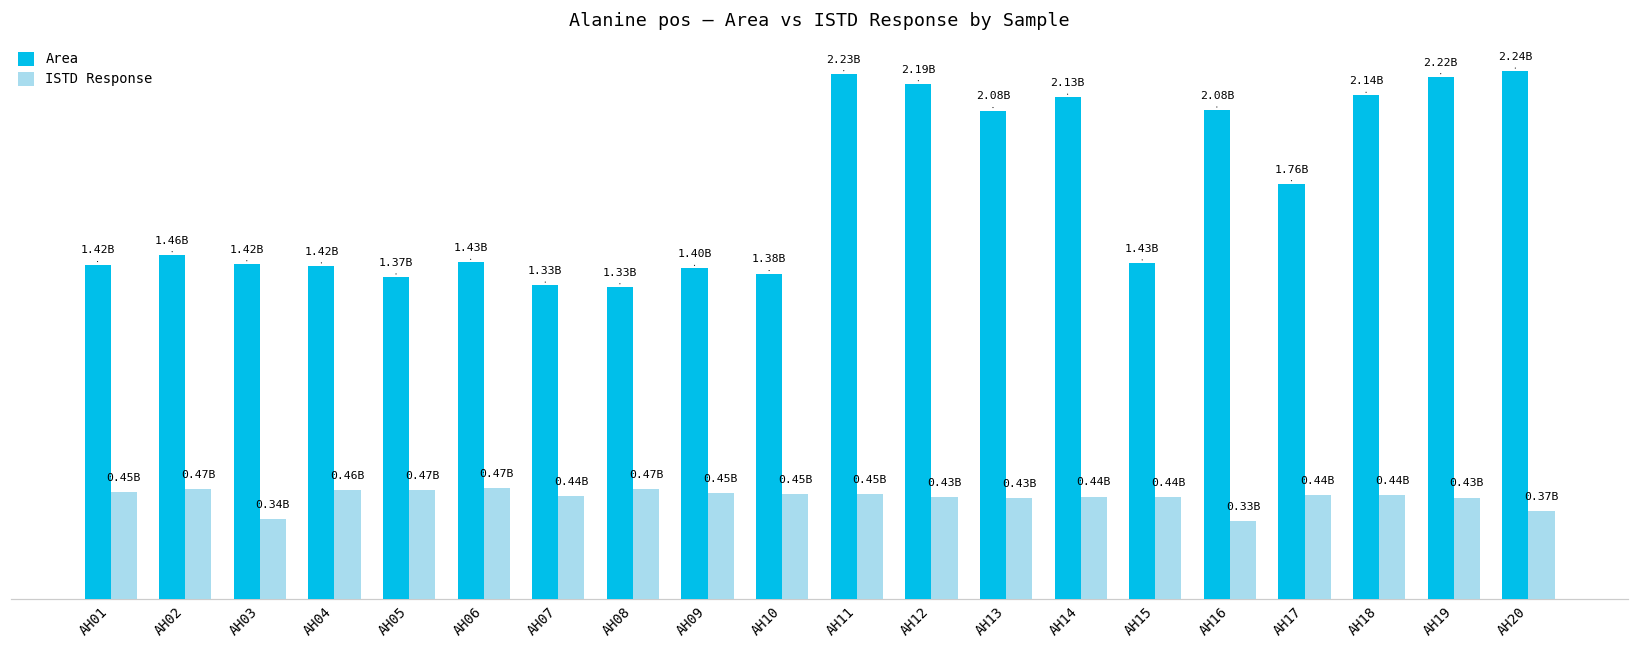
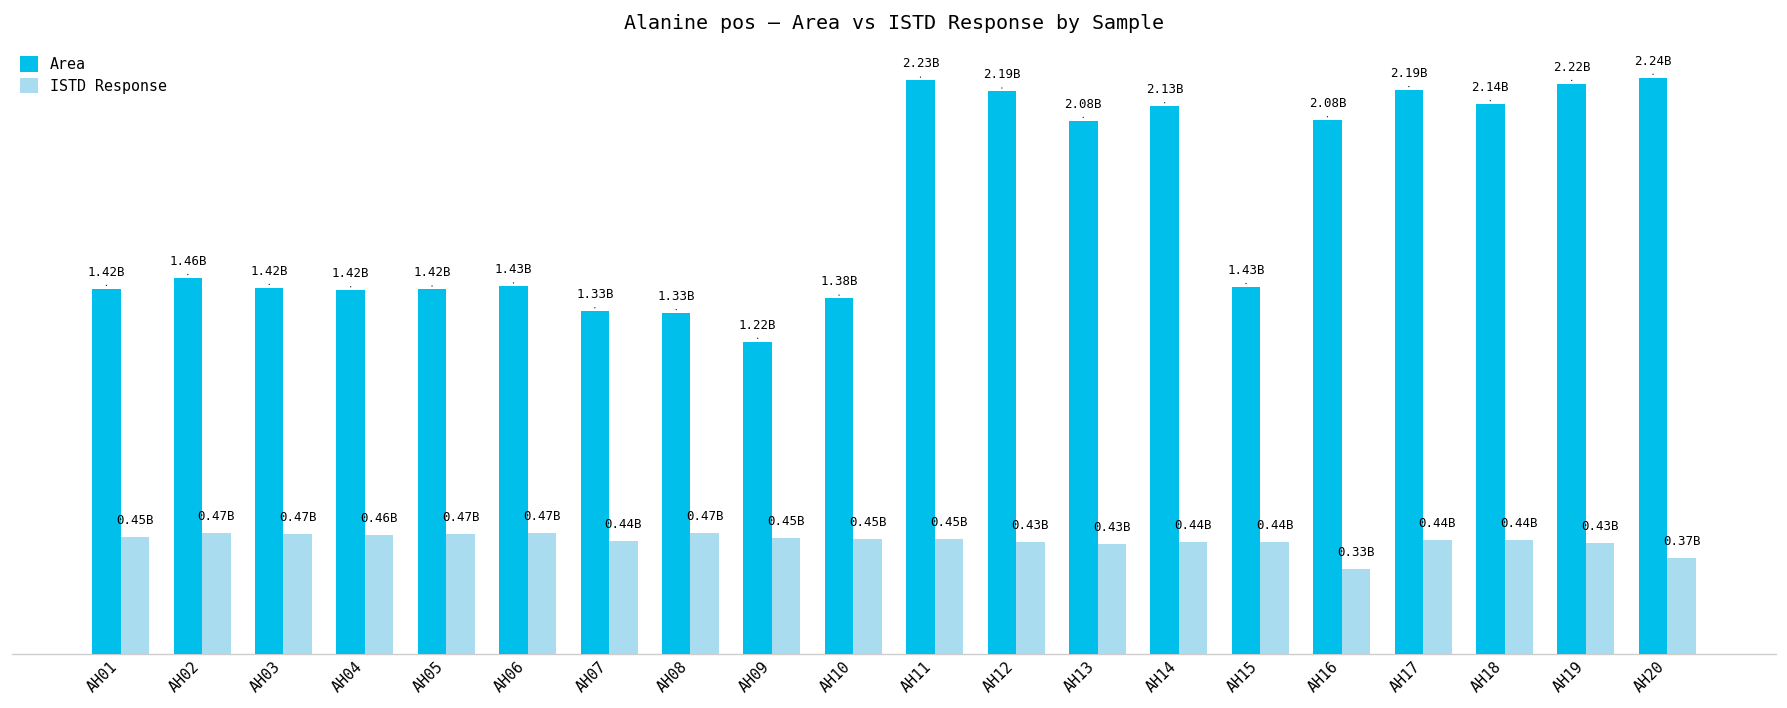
ISTD Response, AH03: 0.34B -> 0.47B
Area, AH05: 1.37B -> 1.42B
Area, AH09: 1.40B -> 1.22B
Area, AH17: 1.76B -> 2.19B
